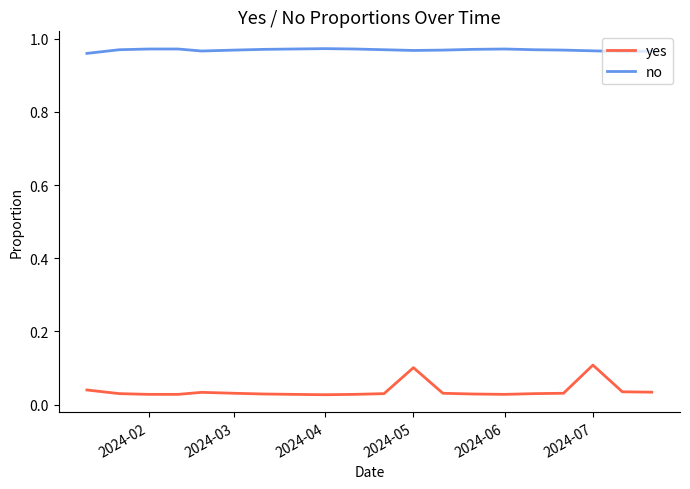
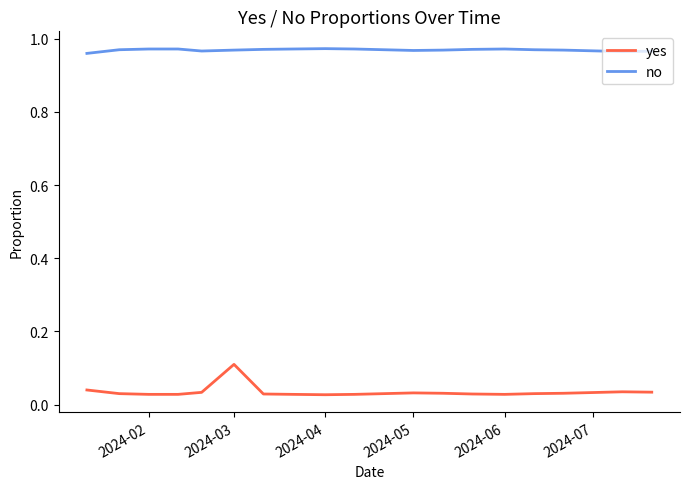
yes, 2024-03: 0.03 -> 0.11
yes, 2024-05: 0.10 -> 0.03
yes, 2024-07: 0.11 -> 0.03
